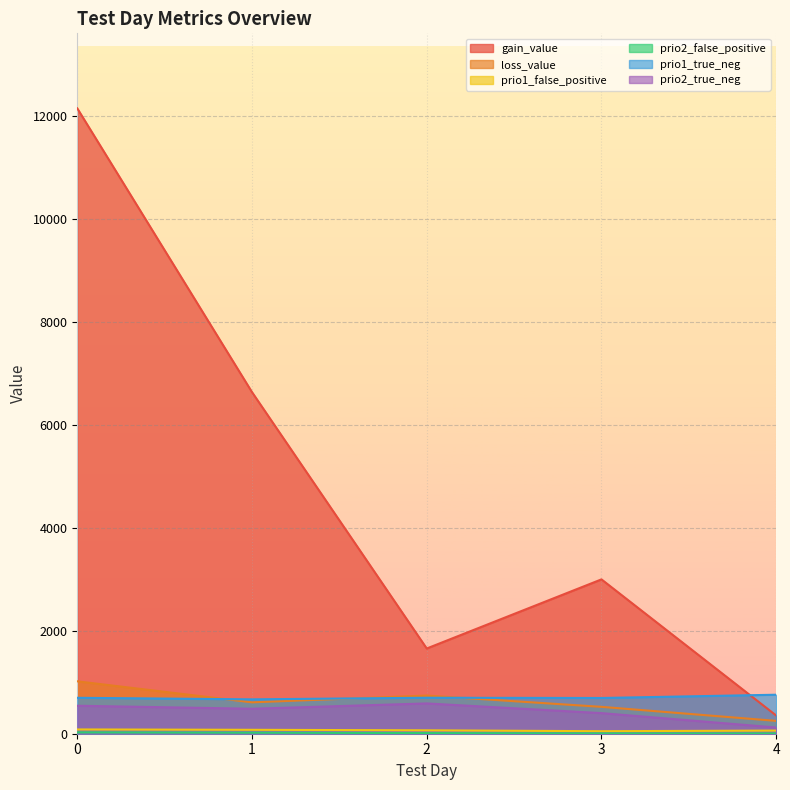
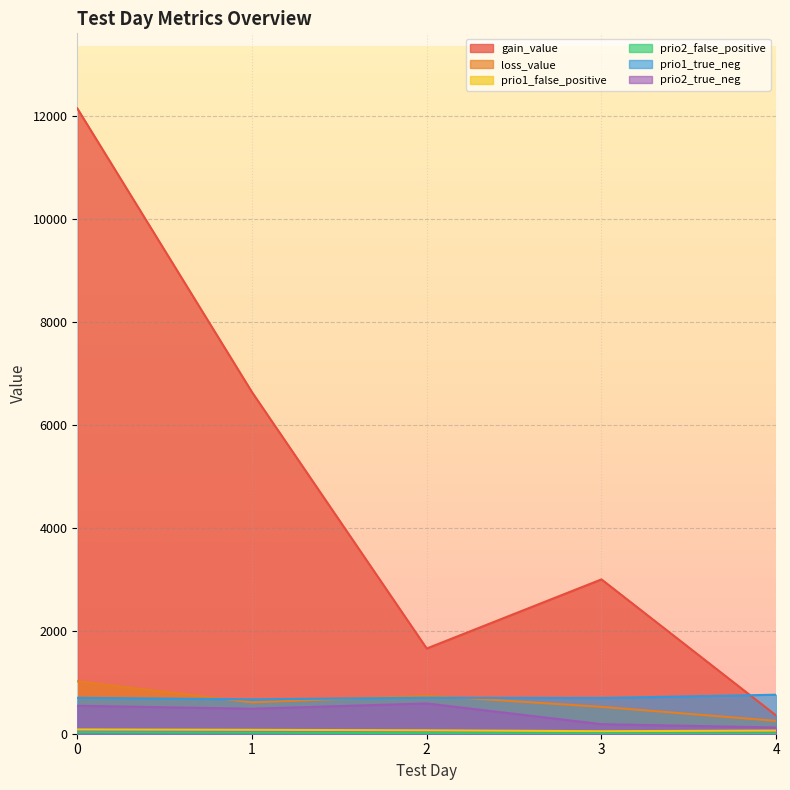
prio2_true_neg, 3: 400 -> 200
